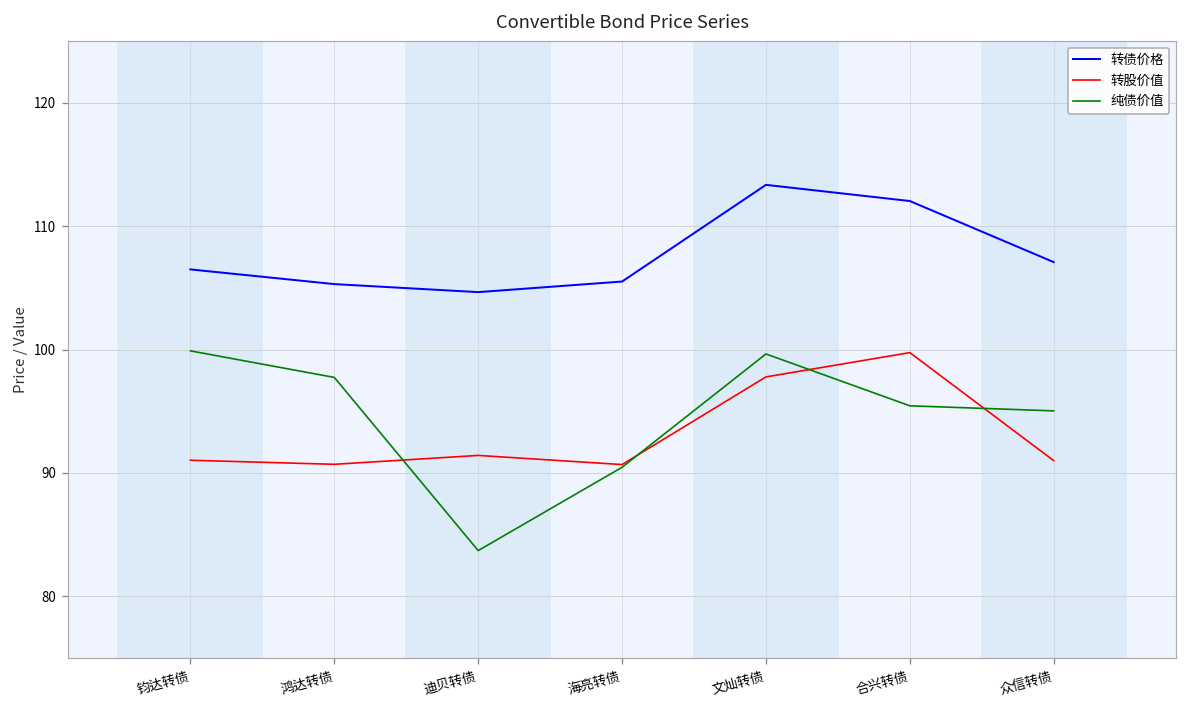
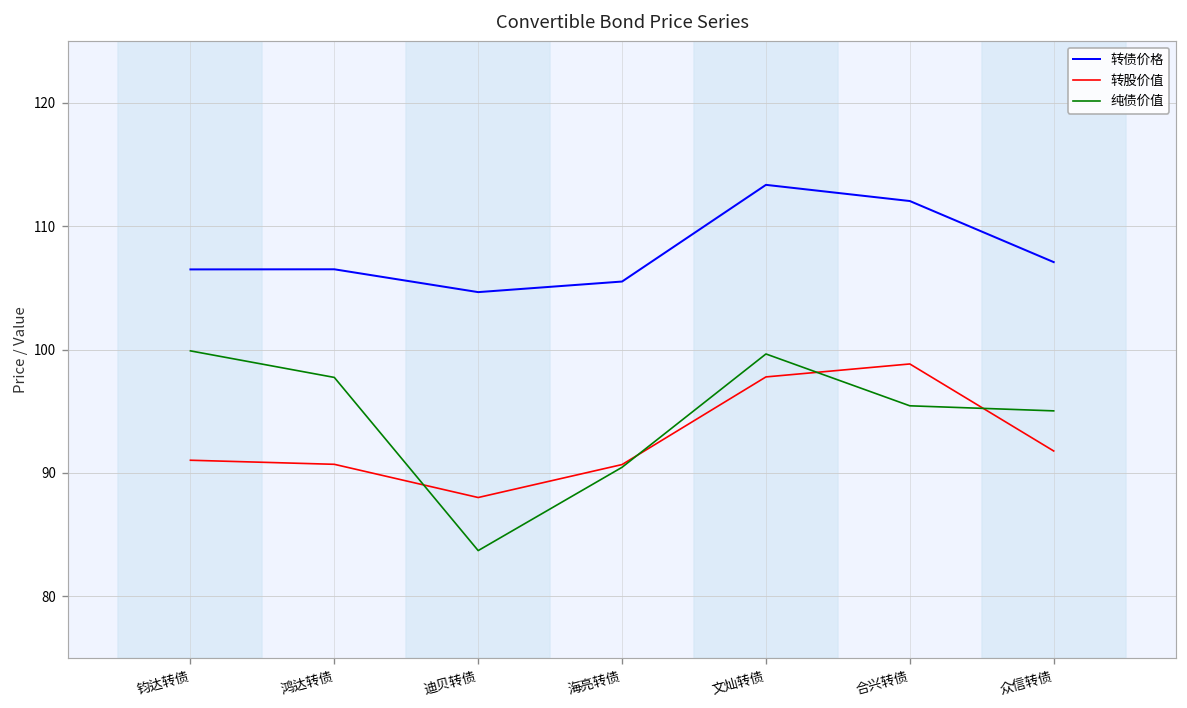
转债价格, 鸿达转债: 105.3 -> 106.5
转股价值, 迪贝转债: 91.4 -> 88.0
转股价值, 合兴转债: 99.8 -> 98.8
转股价值, 众信转债: 91.0 -> 91.8
